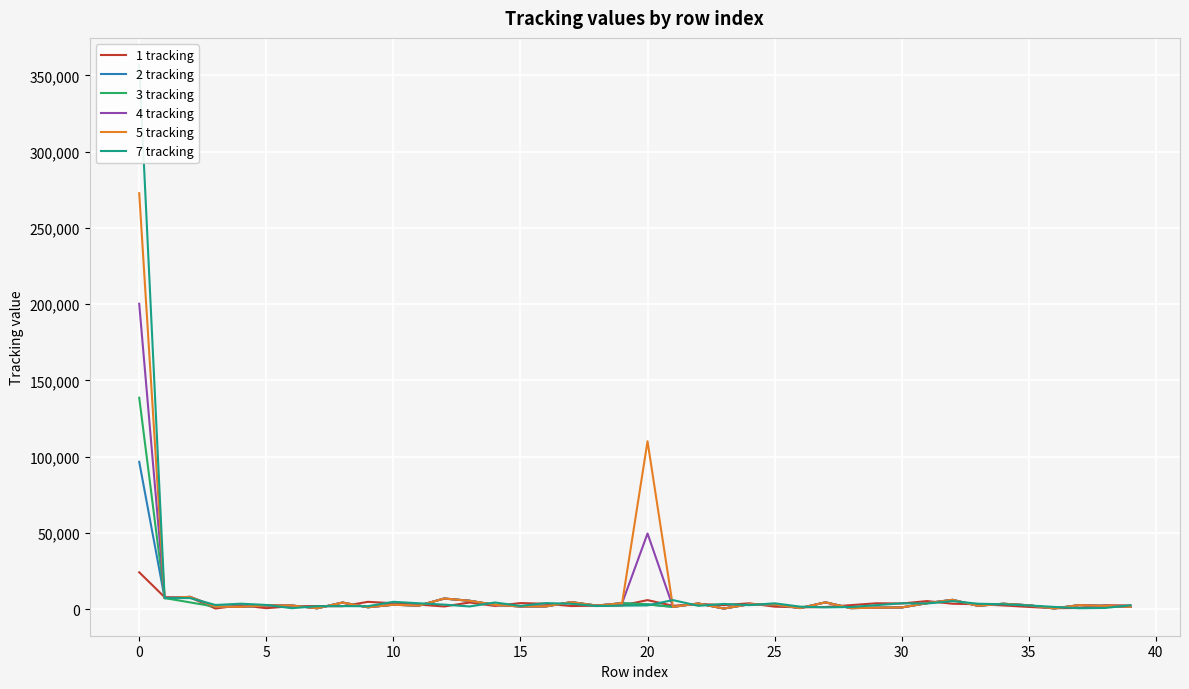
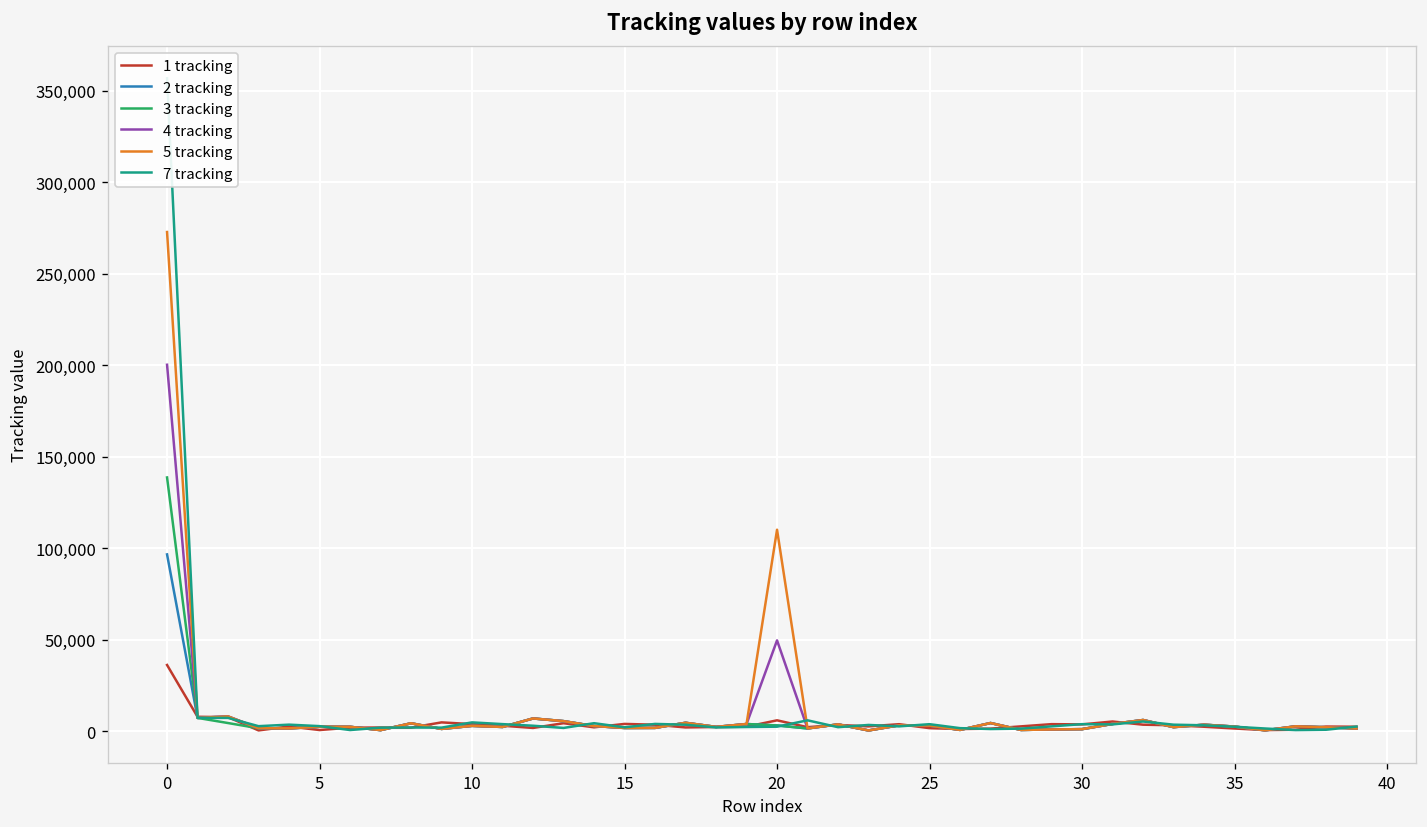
1 tracking, 0: 24,000 -> 36,000
